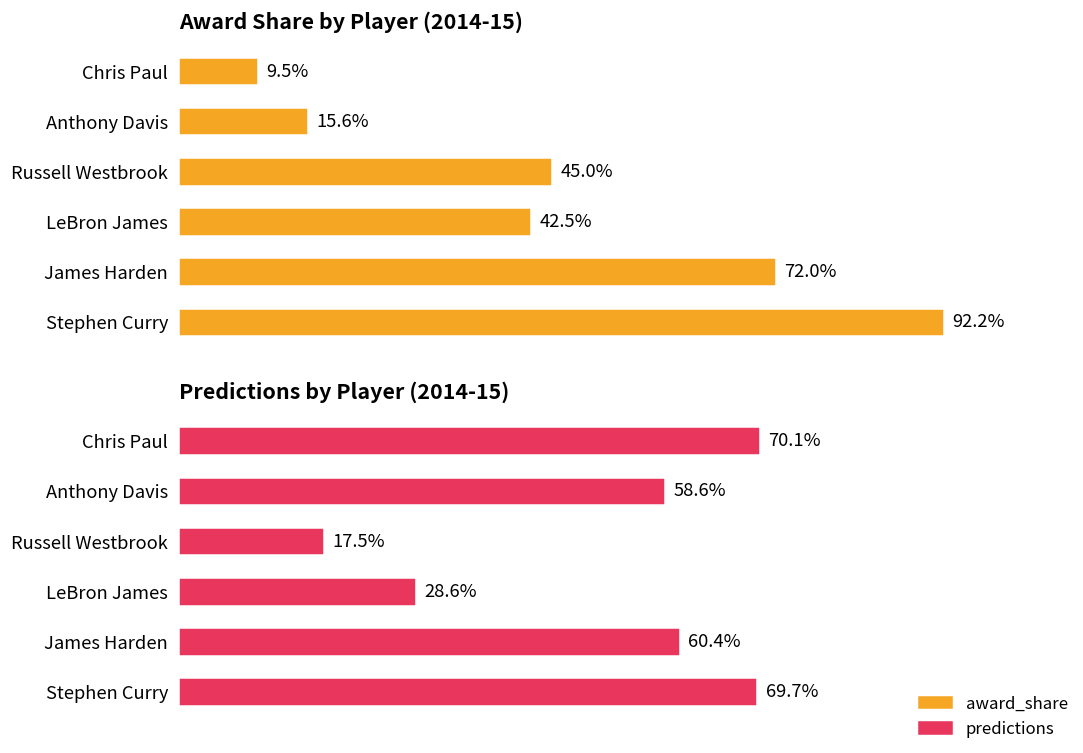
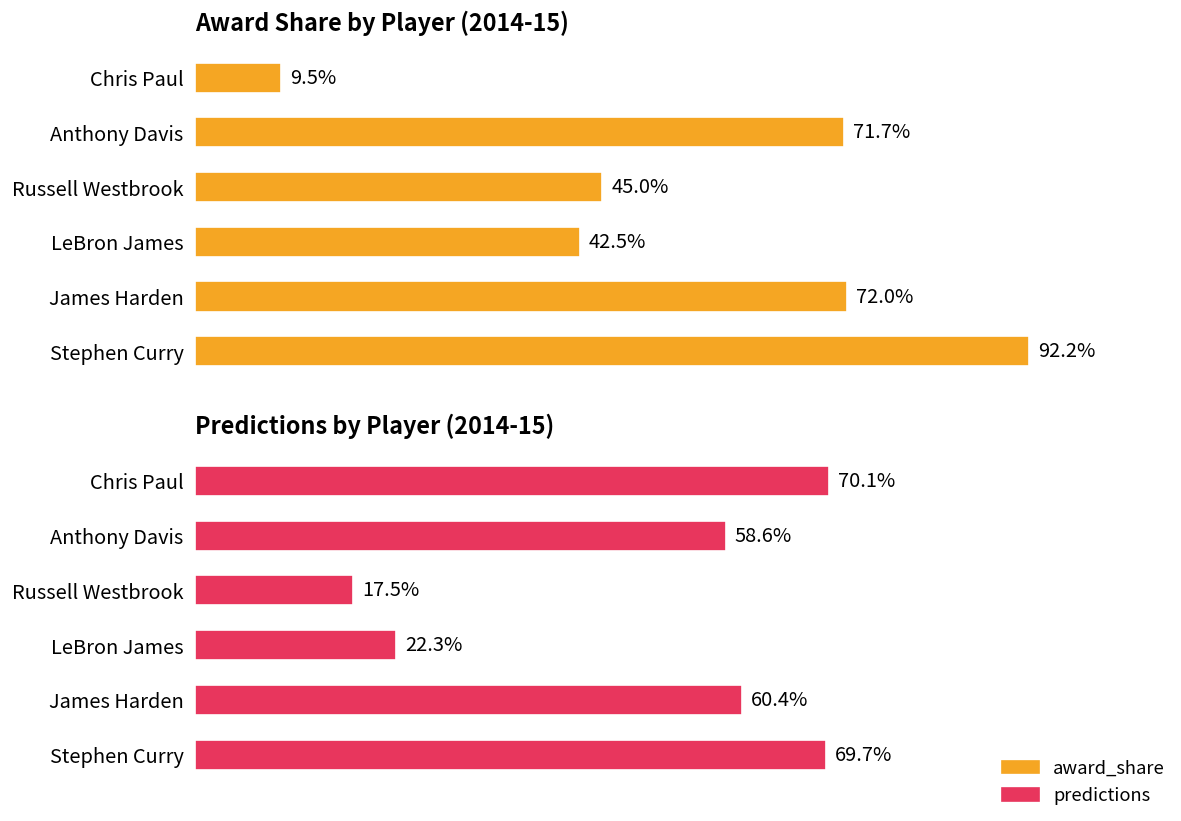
Award Share by Player (2014-15), Anthony Davis: 15.6% -> 71.7%
Predictions by Player (2014-15), LeBron James: 28.6% -> 22.3%
